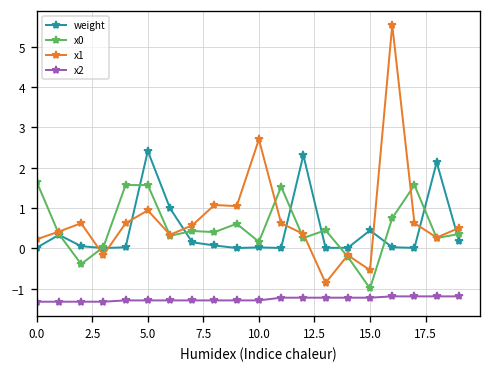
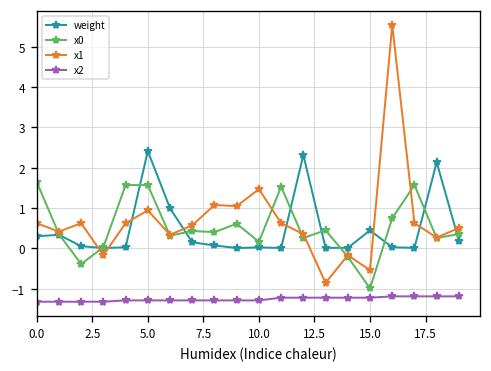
weight, 0.0: 0.0 -> 0.3
x1, 0.0: 0.2 -> 0.6
x1, 10.0: 2.7 -> 1.5
